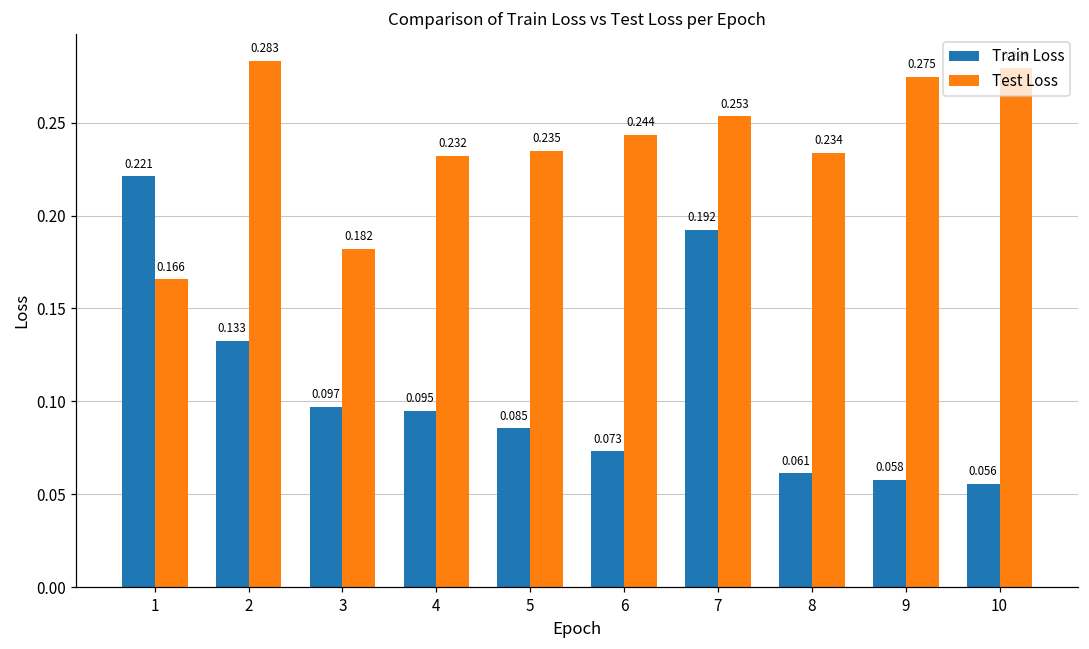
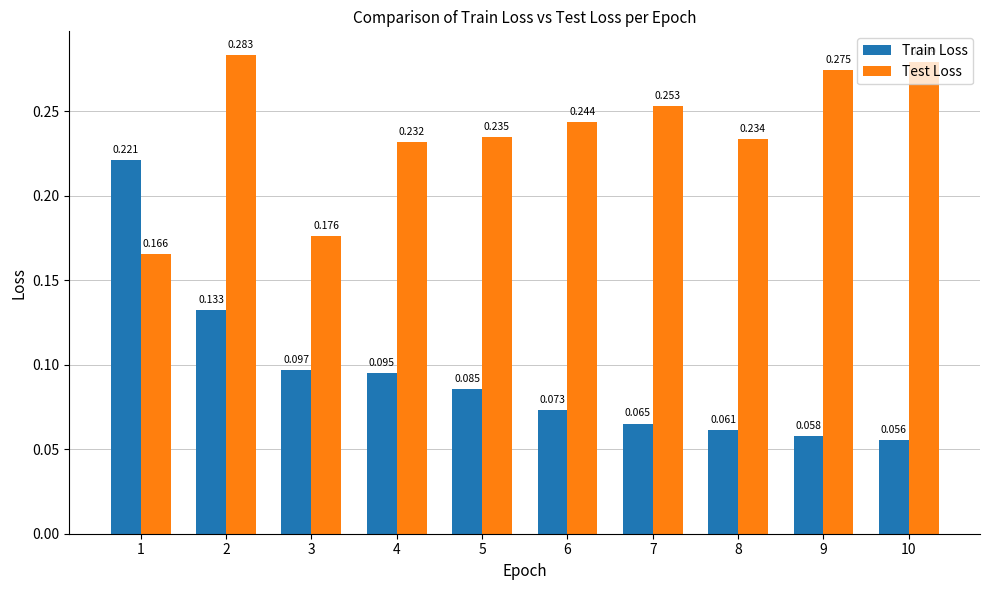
Test Loss, 3: 0.182 -> 0.176
Train Loss, 7: 0.192 -> 0.065
